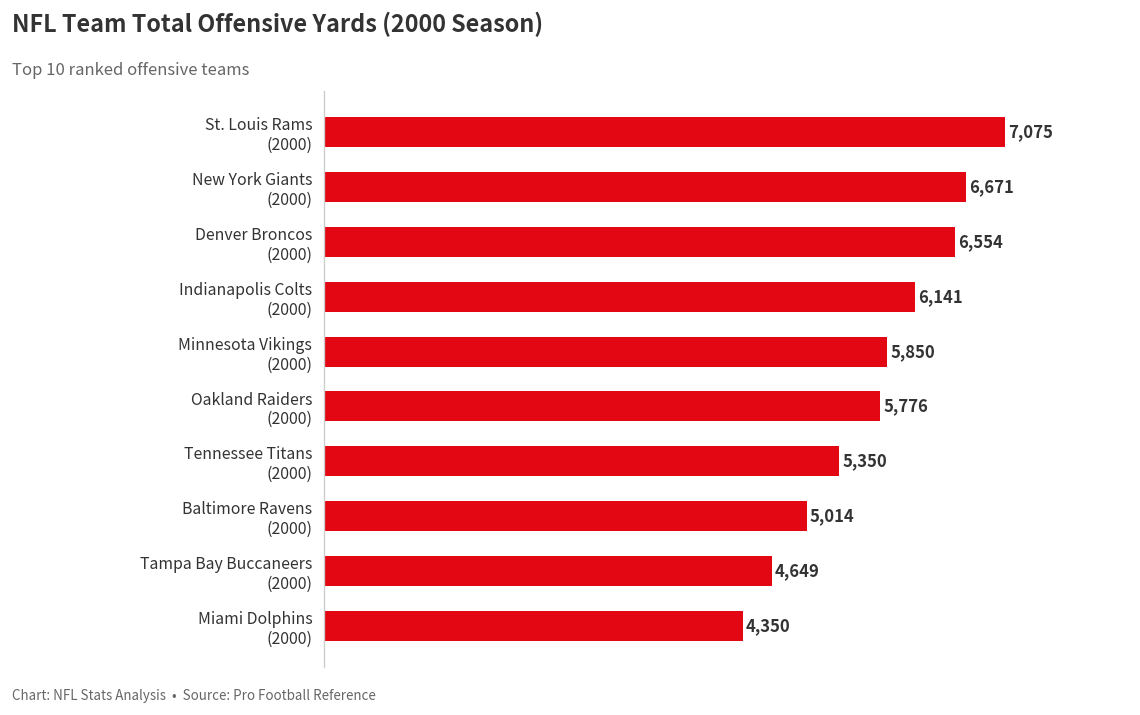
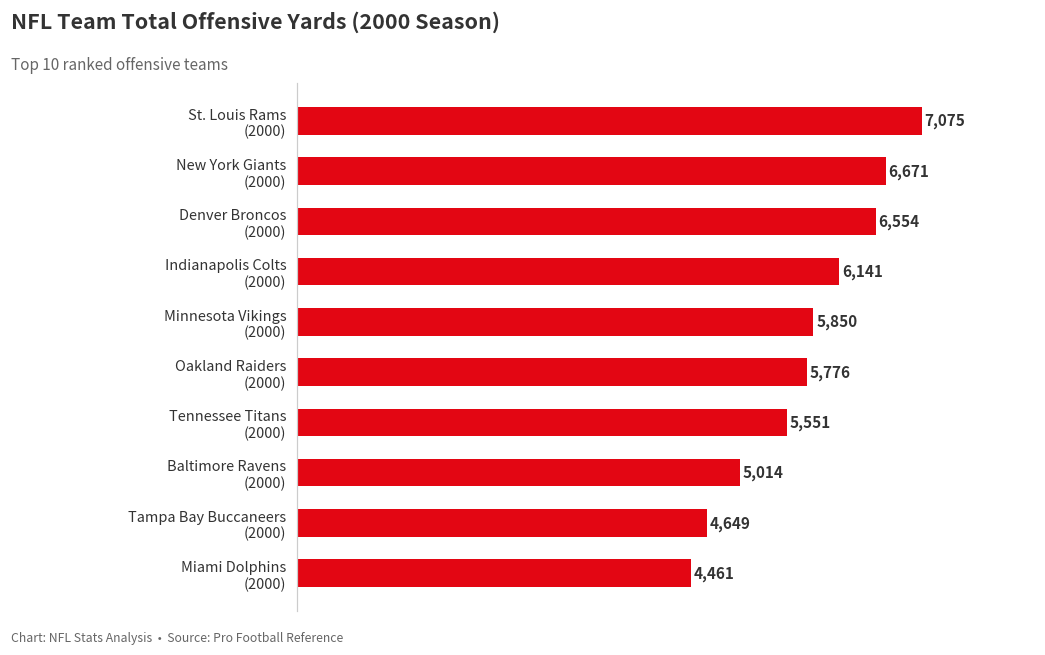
Tennessee Titans (2000): 5,350 -> 5,551
Miami Dolphins (2000): 4,350 -> 4,461
